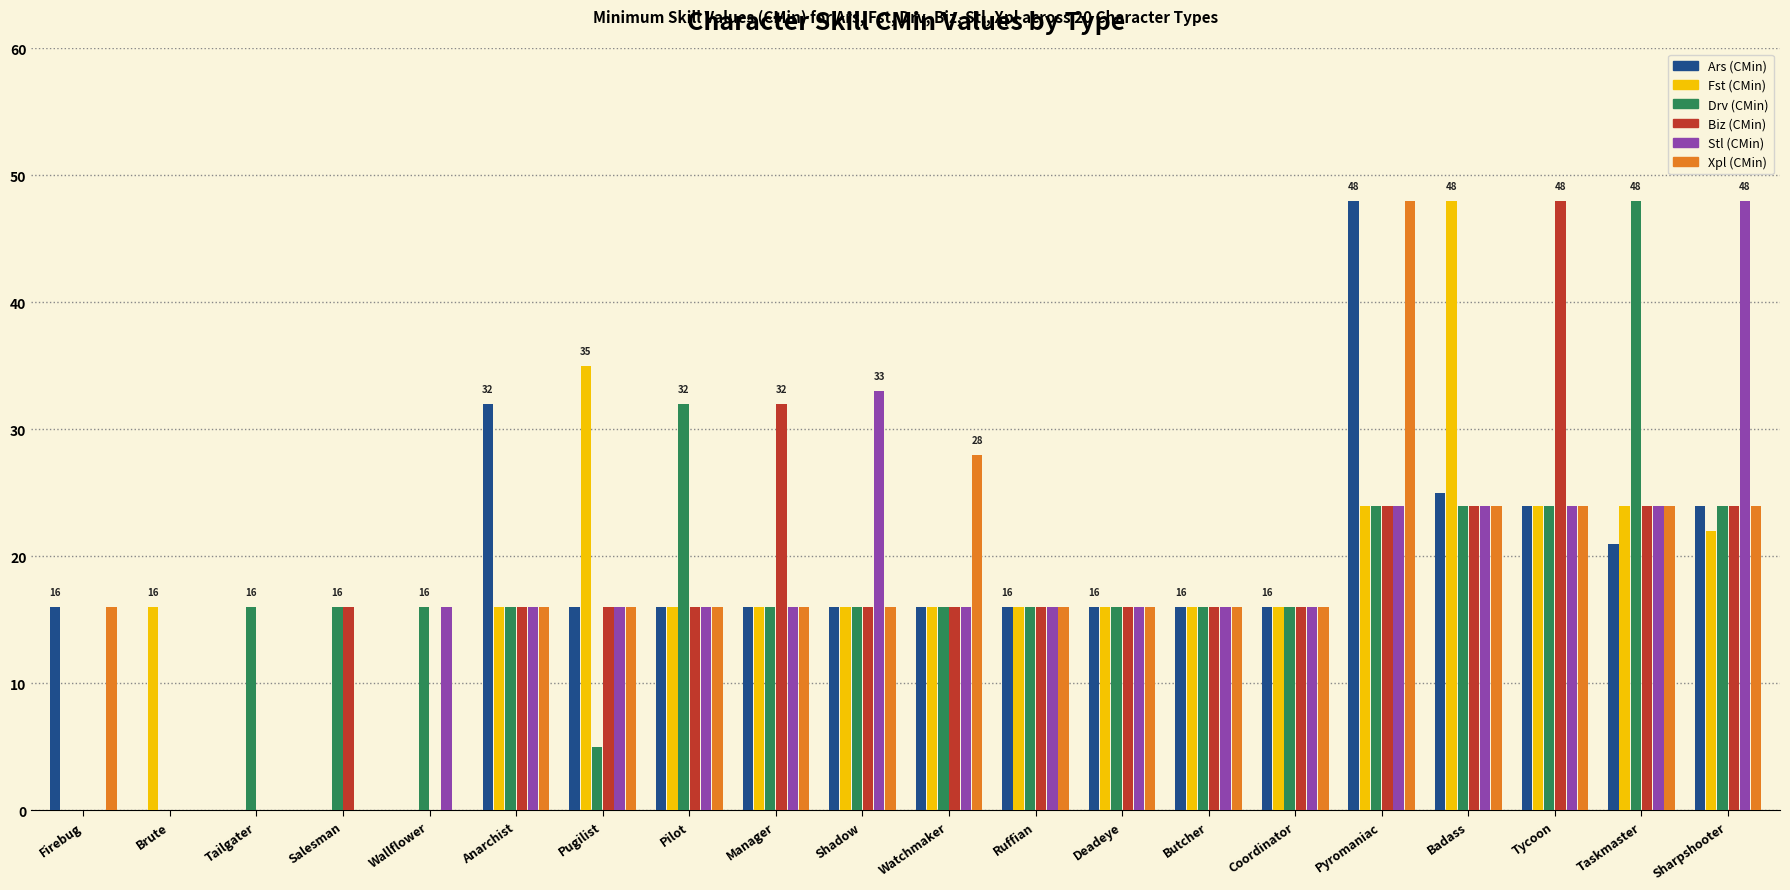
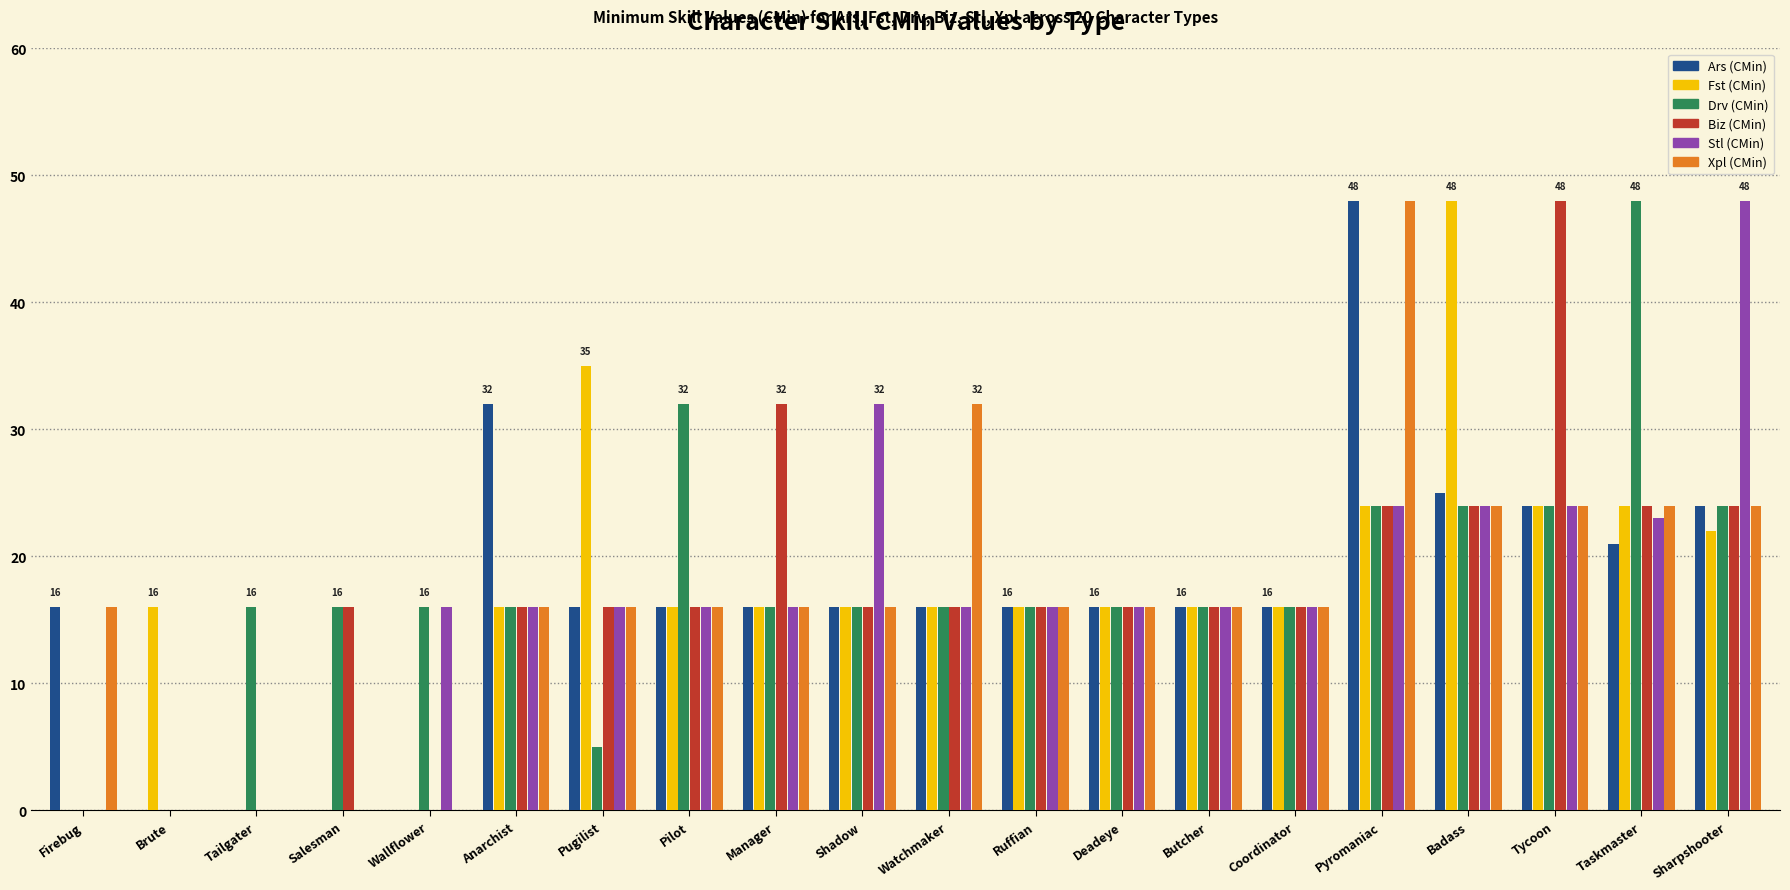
Stl (CMin), Shadow: 33 -> 32
Xpl (CMin), Watchmaker: 28 -> 32
Stl (CMin), Taskmaster: 24 -> 23
